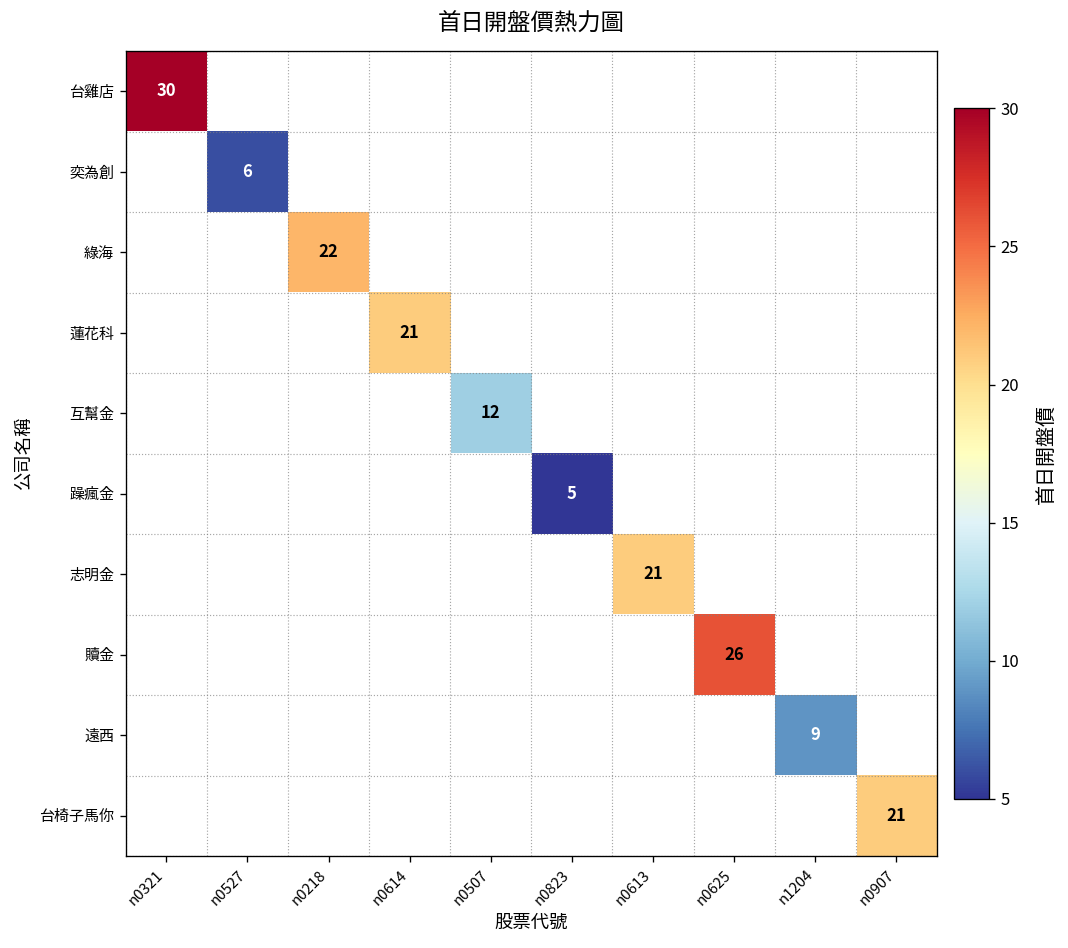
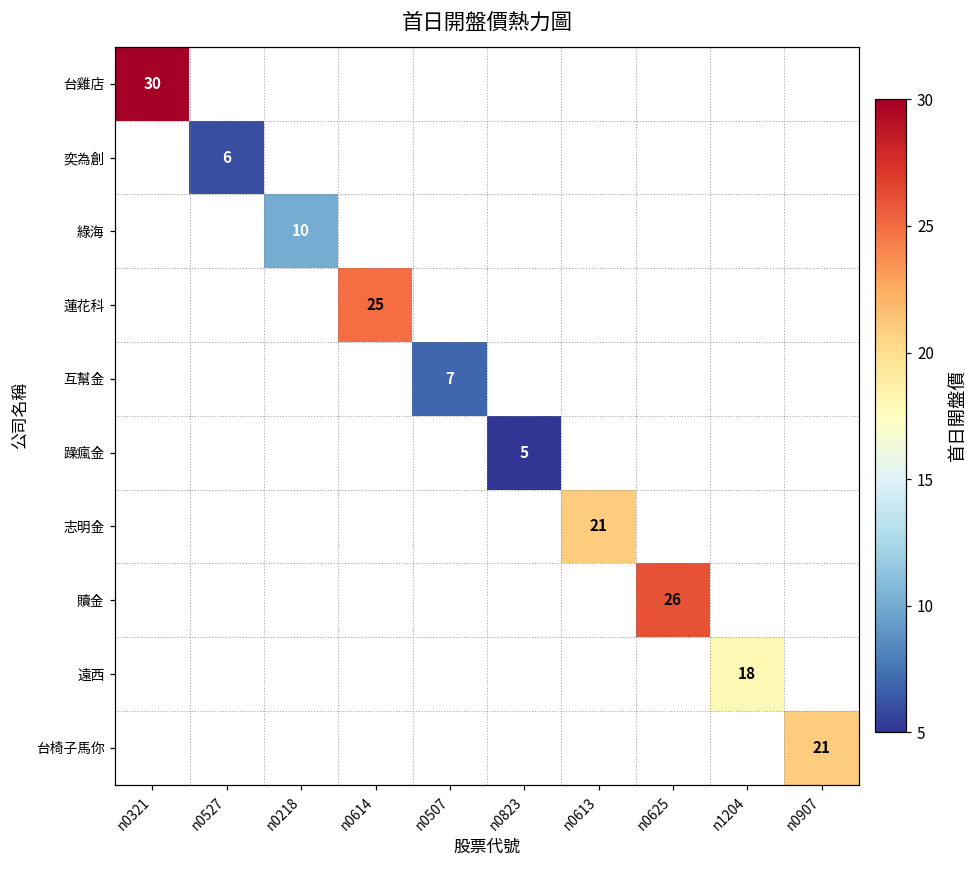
綠海, n0218: 22 -> 10
蓮花科, n0614: 21 -> 25
互幫金, n0507: 12 -> 7
遠西, n1204: 9 -> 18
